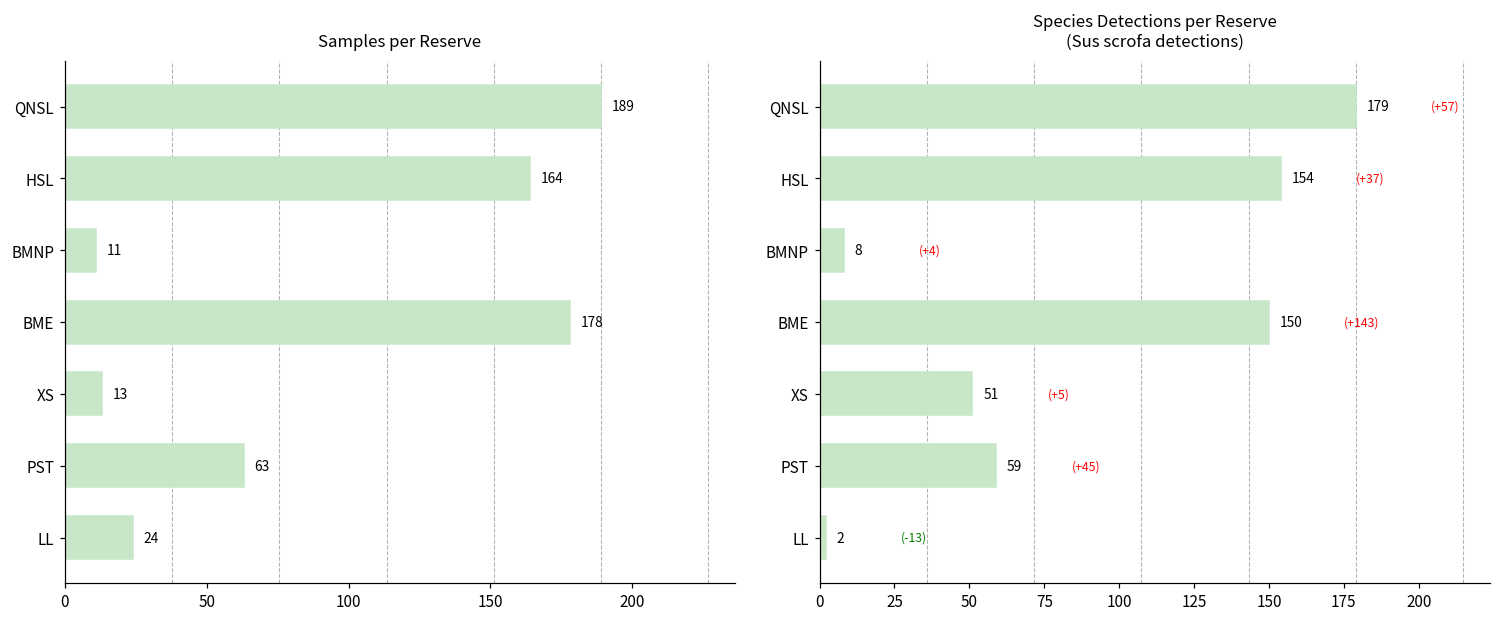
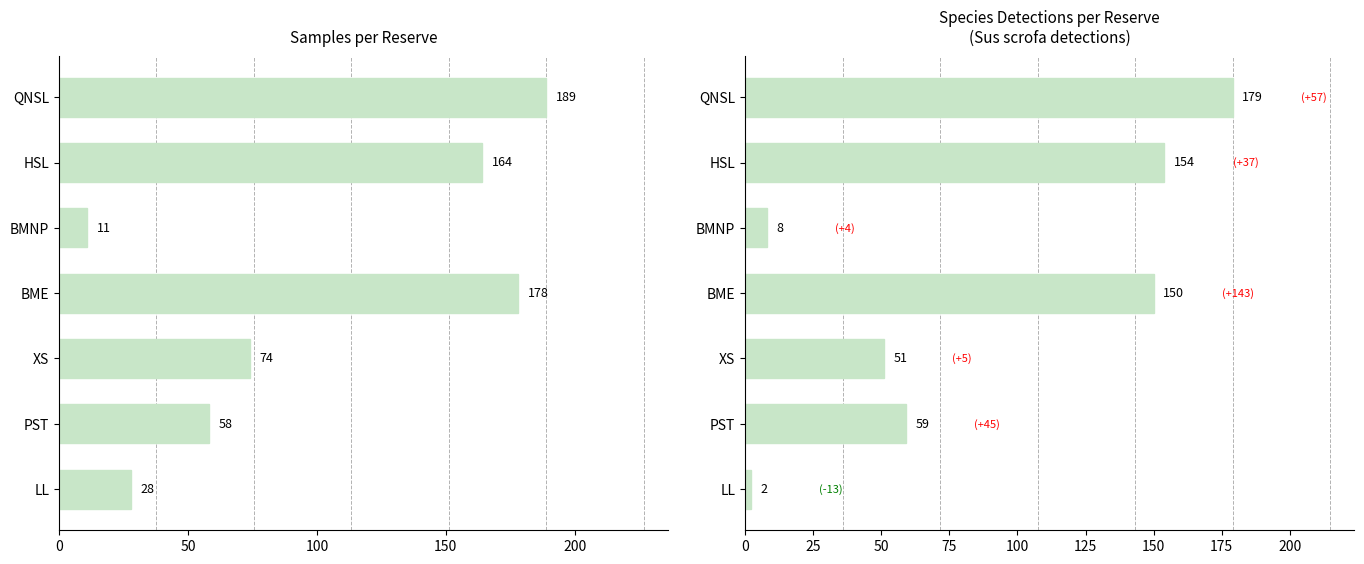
Samples per Reserve, XS: 13 -> 74
Samples per Reserve, PST: 63 -> 58
Samples per Reserve, LL: 24 -> 28
